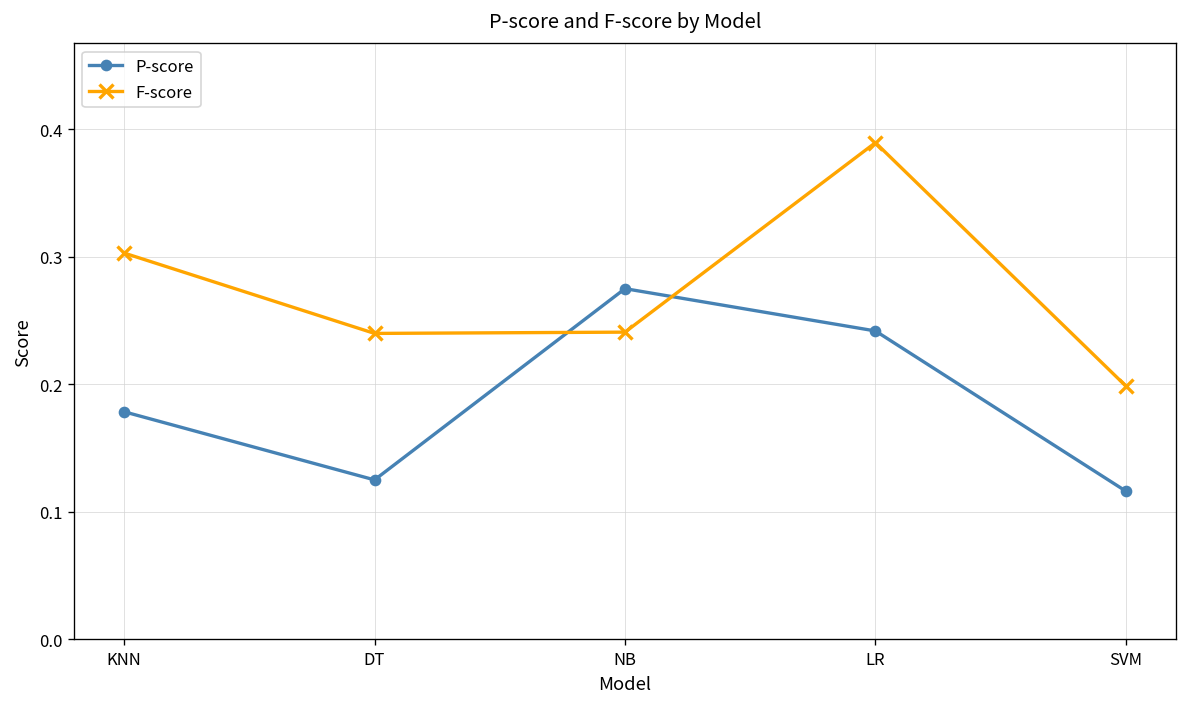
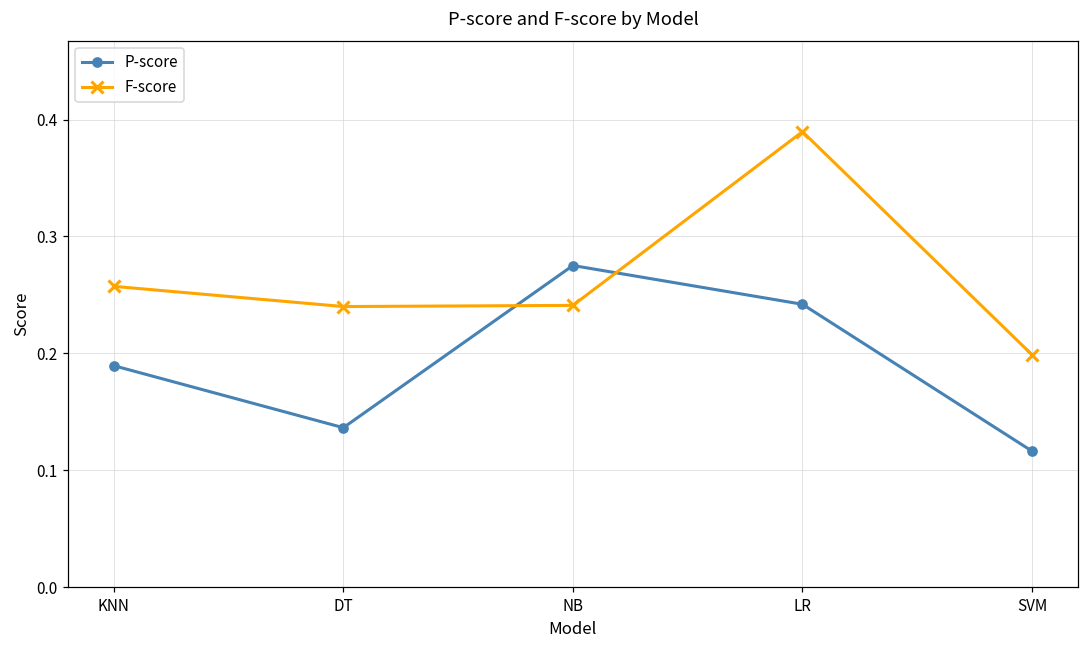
P-score, KNN: 0.179 -> 0.189
F-score, KNN: 0.303 -> 0.257
P-score, DT: 0.125 -> 0.136
